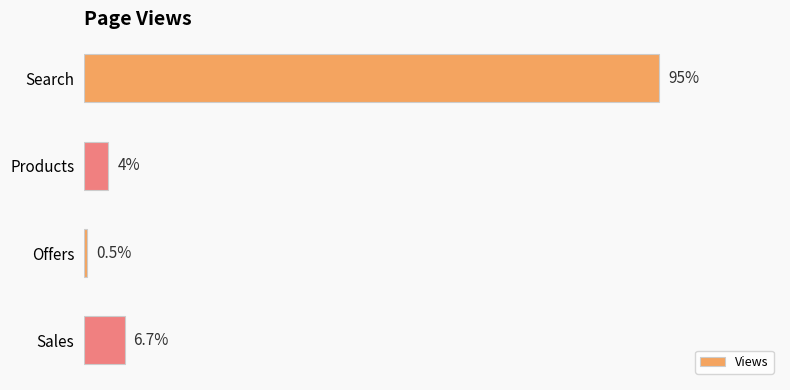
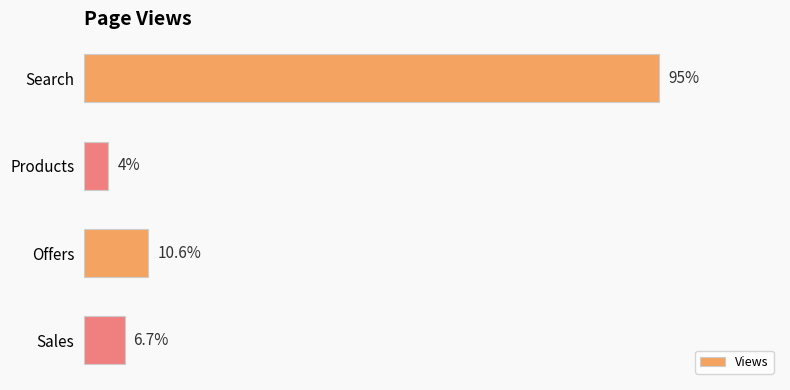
Offers: 0.5% -> 10.6%
